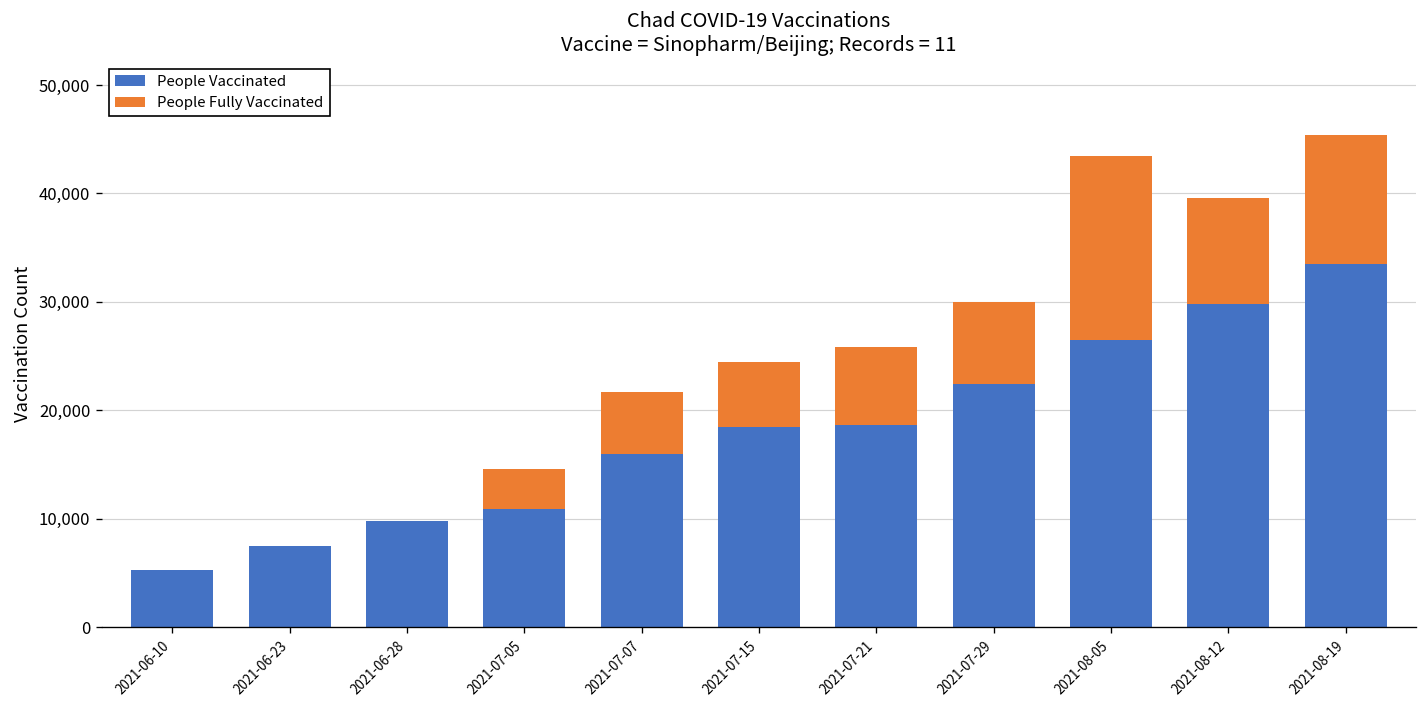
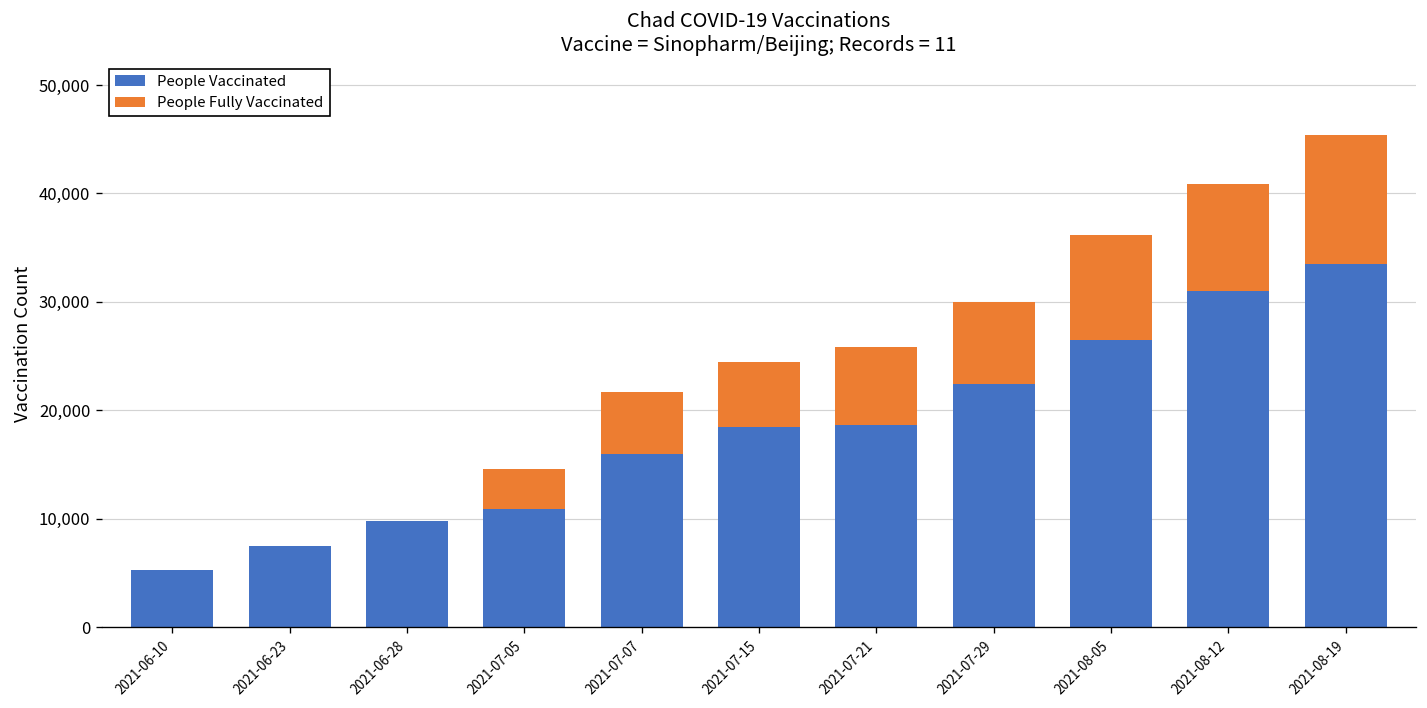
People Fully Vaccinated, 2021-08-05: 17,000 -> 10,000
People Vaccinated, 2021-08-12: 30,000 -> 31,000
